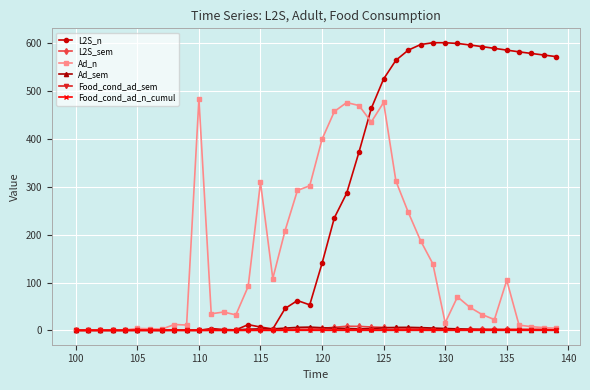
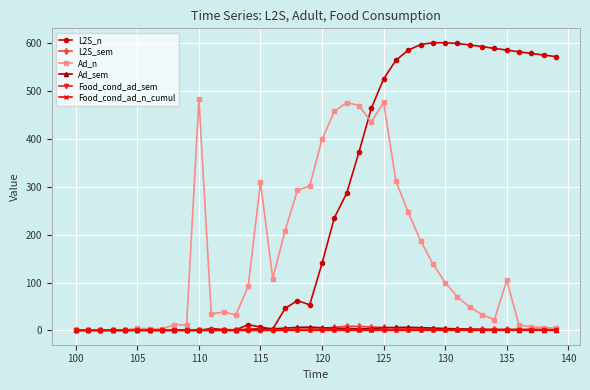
Ad_n, 130: 20 -> 100
